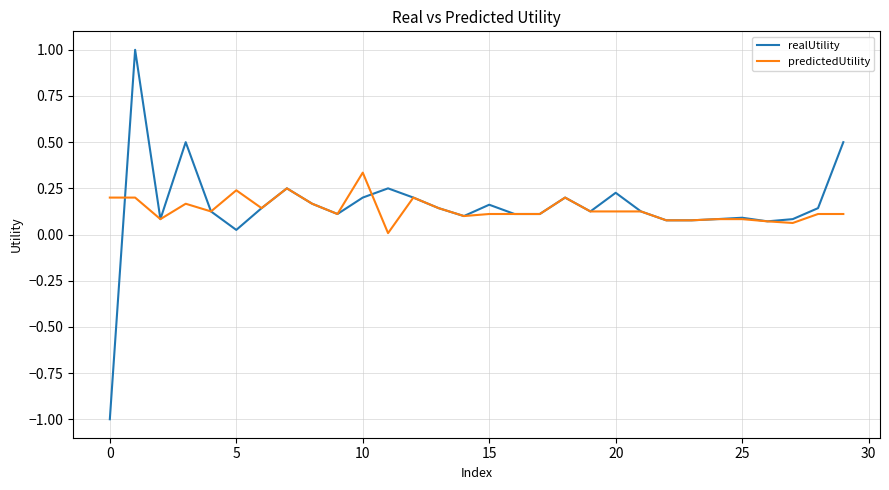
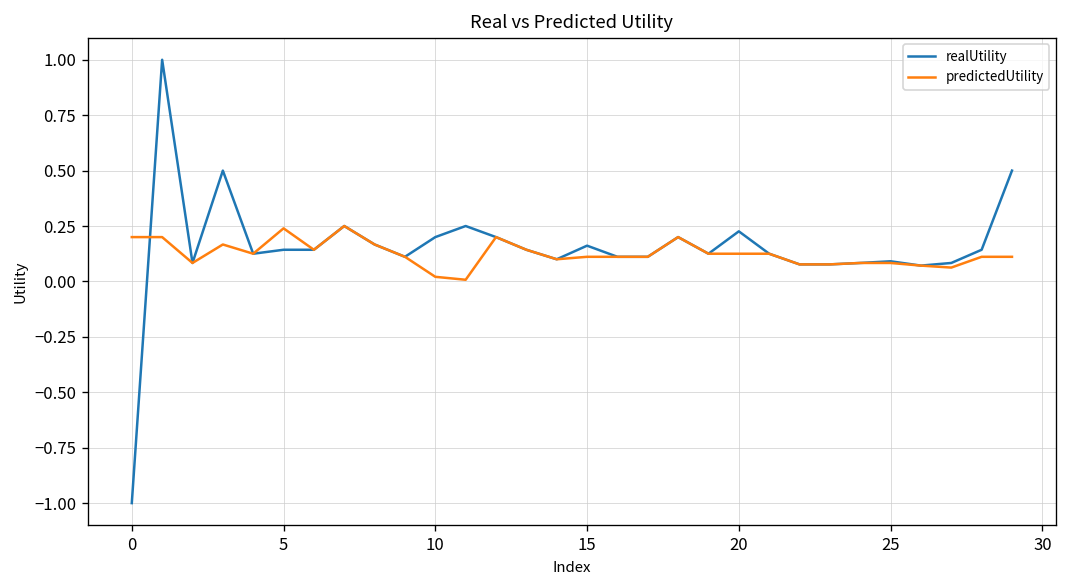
realUtility, 5: 0.02 -> 0.14
predictedUtility, 10: 0.34 -> 0.02
